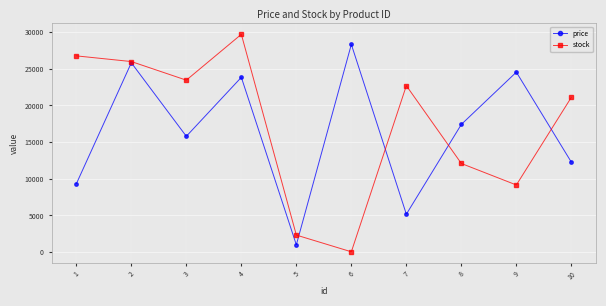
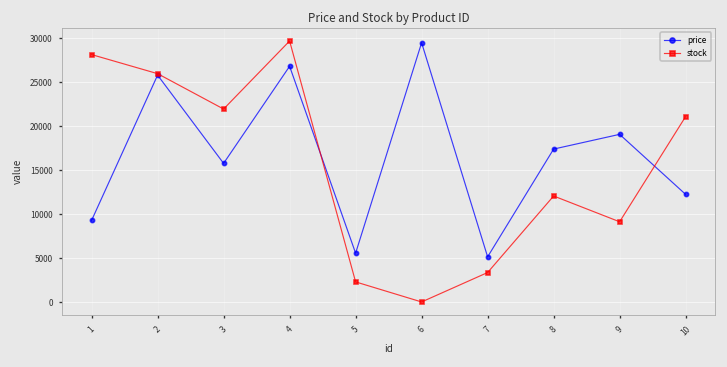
stock, 1: 27000 -> 28000
stock, 3: 23000 -> 22000
price, 4: 24000 -> 27000
price, 5: 1000 -> 6000
price, 6: 28000 -> 29000
stock, 7: 23000 -> 3000
price, 9: 25000 -> 19000
